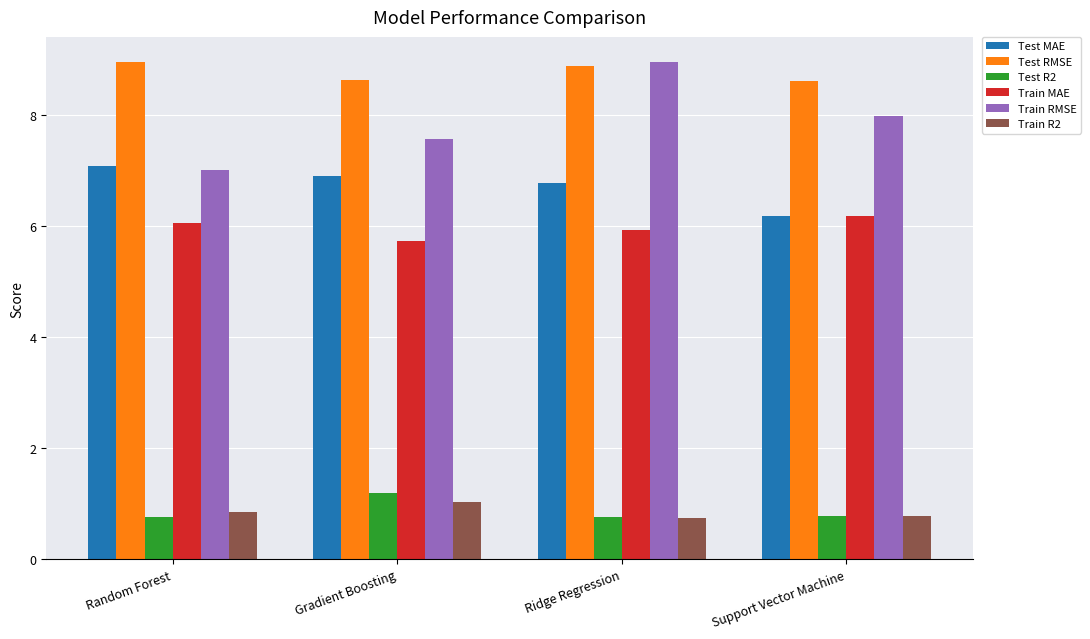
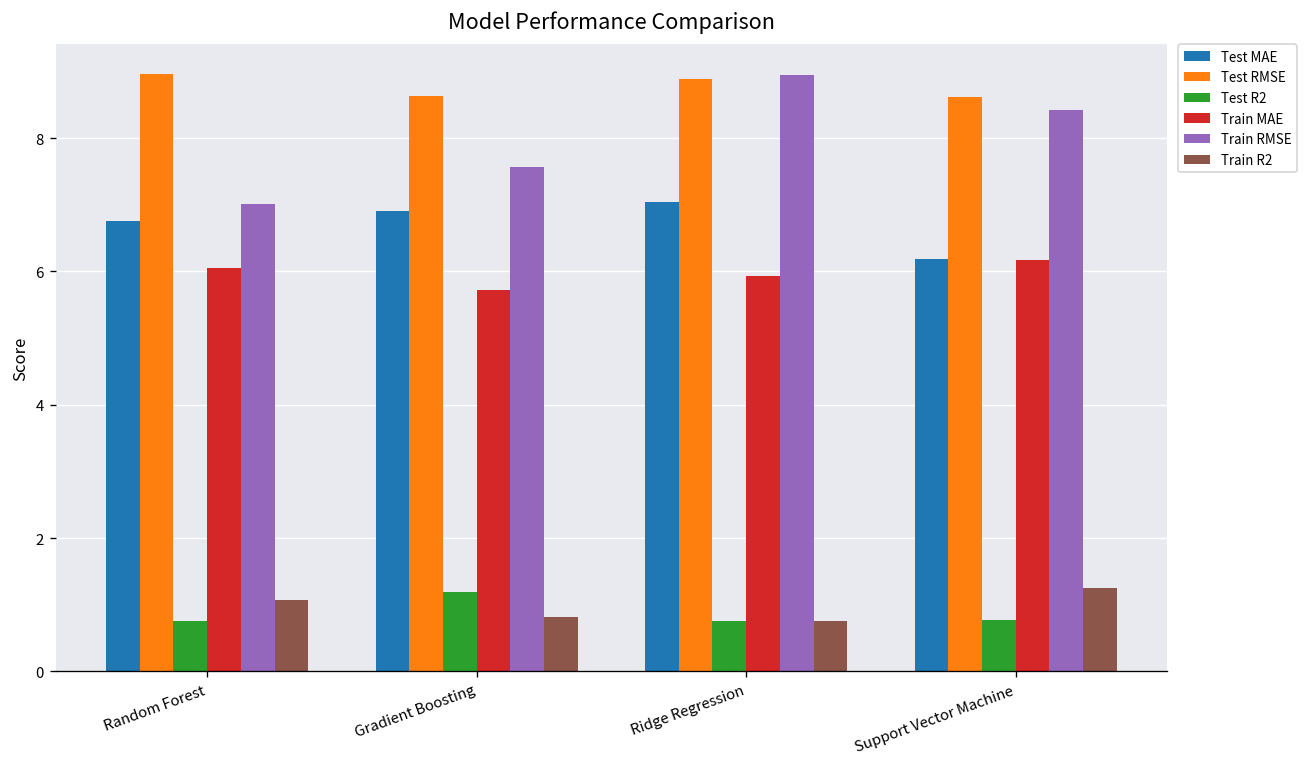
Test MAE, Random Forest: 7.1 -> 6.8
Train R2, Random Forest: 0.8 -> 1.1
Train R2, Gradient Boosting: 1.0 -> 0.8
Test MAE, Ridge Regression: 6.8 -> 7.0
Train RMSE, Support Vector Machine: 8.0 -> 8.4
Train R2, Support Vector Machine: 0.8 -> 1.3
